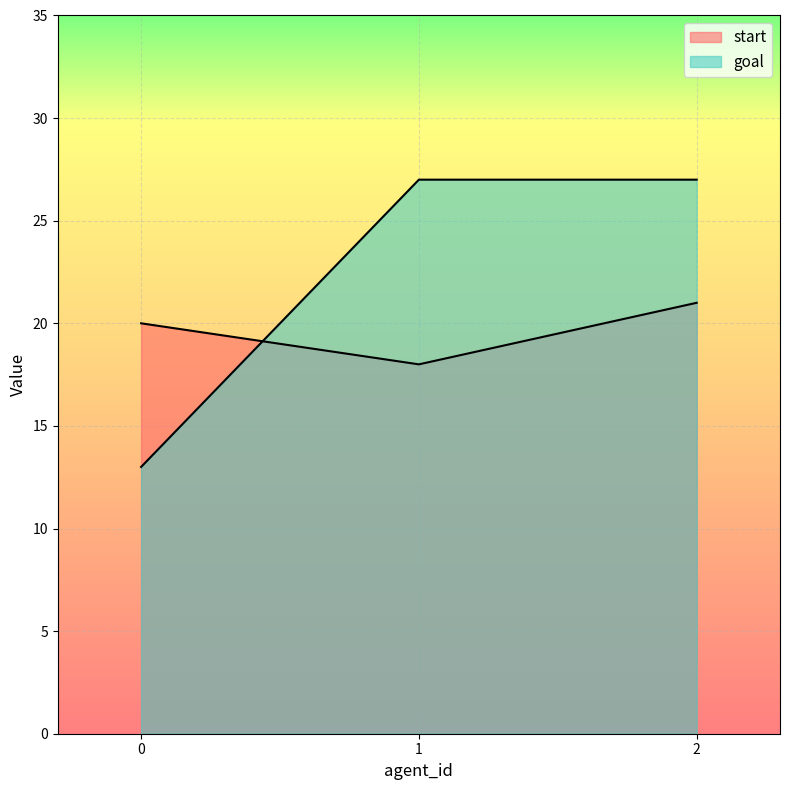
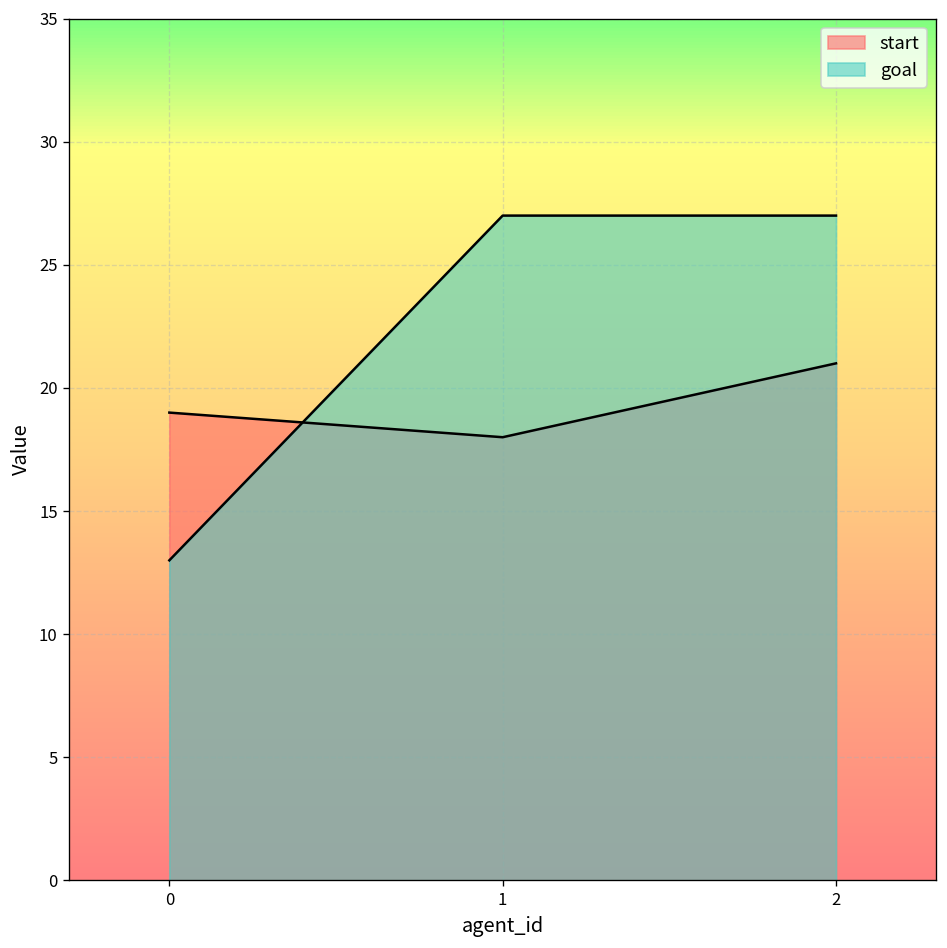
start, 0: 20 -> 19
